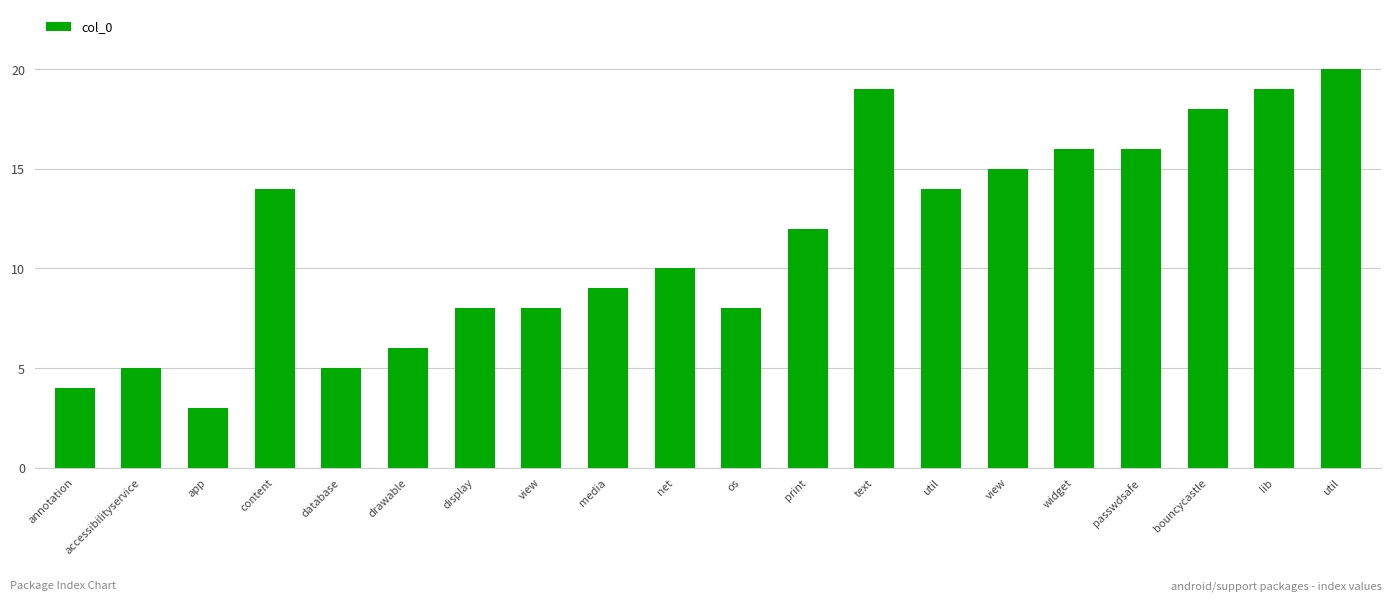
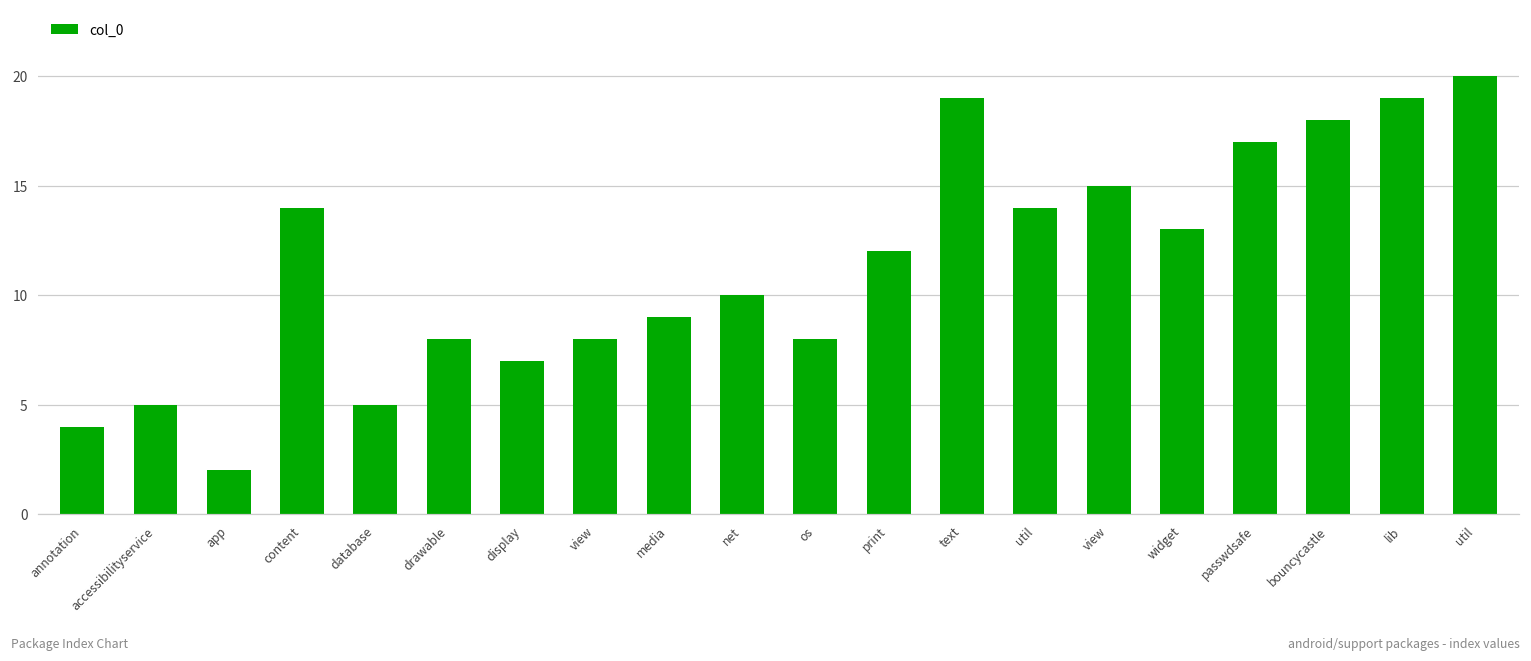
app: 3 -> 2
drawable: 6 -> 8
display: 8 -> 7
widget: 16 -> 13
passwdsafe: 16 -> 17
